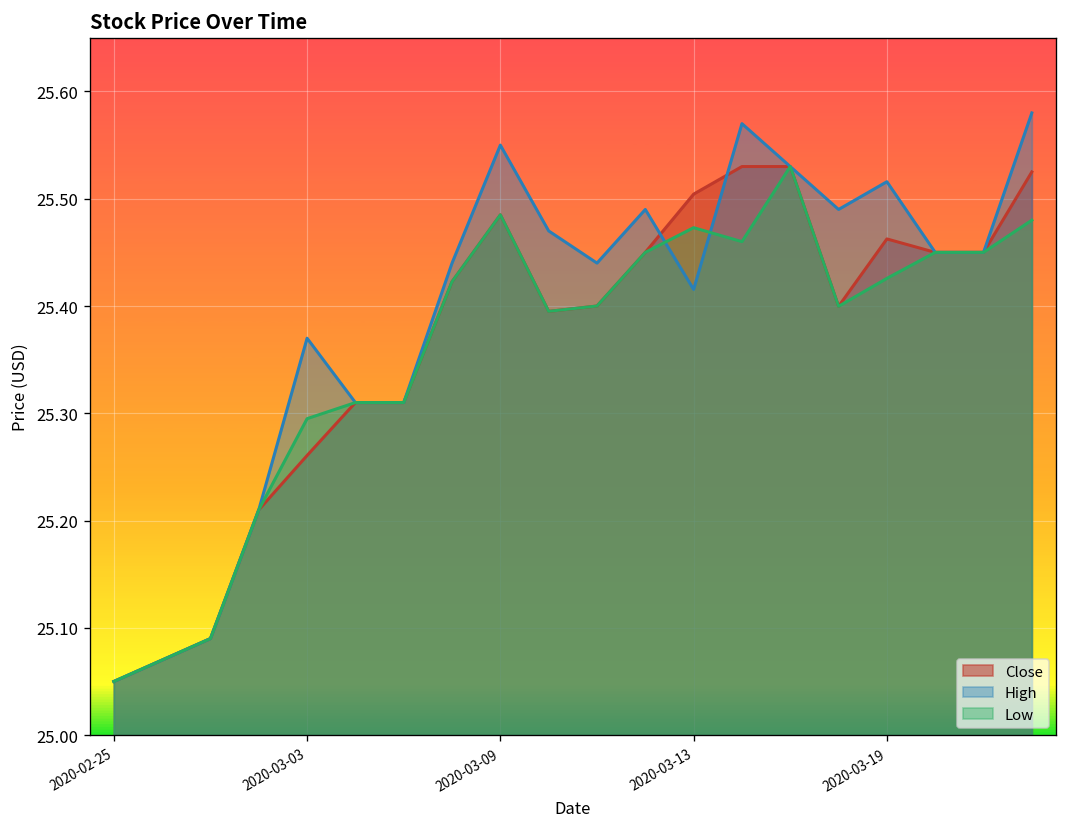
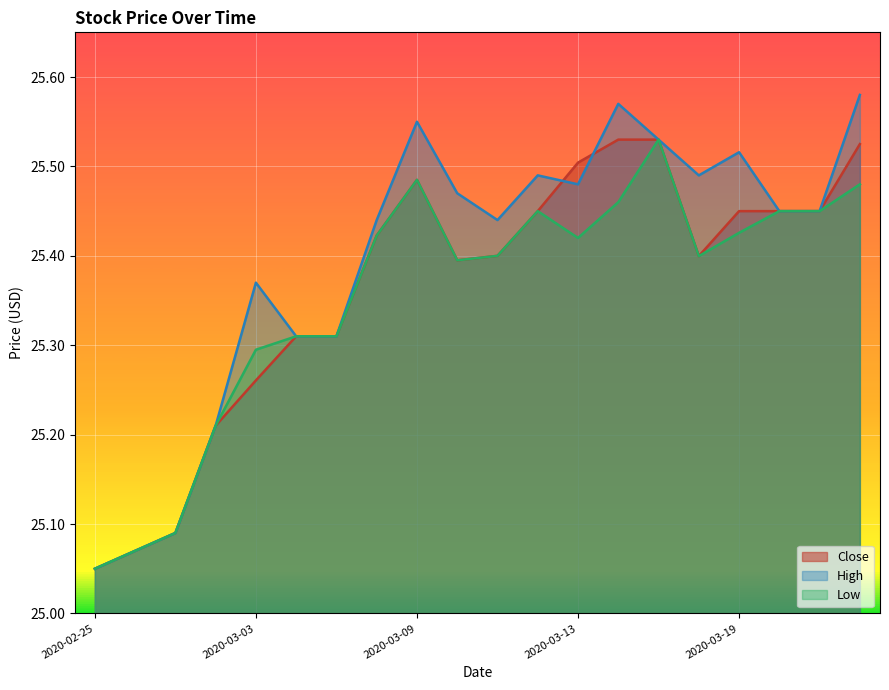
High, 2020-03-13: 25.42 -> 25.48
Low, 2020-03-13: 25.47 -> 25.42
Close, 2020-03-19: 25.46 -> 25.45
